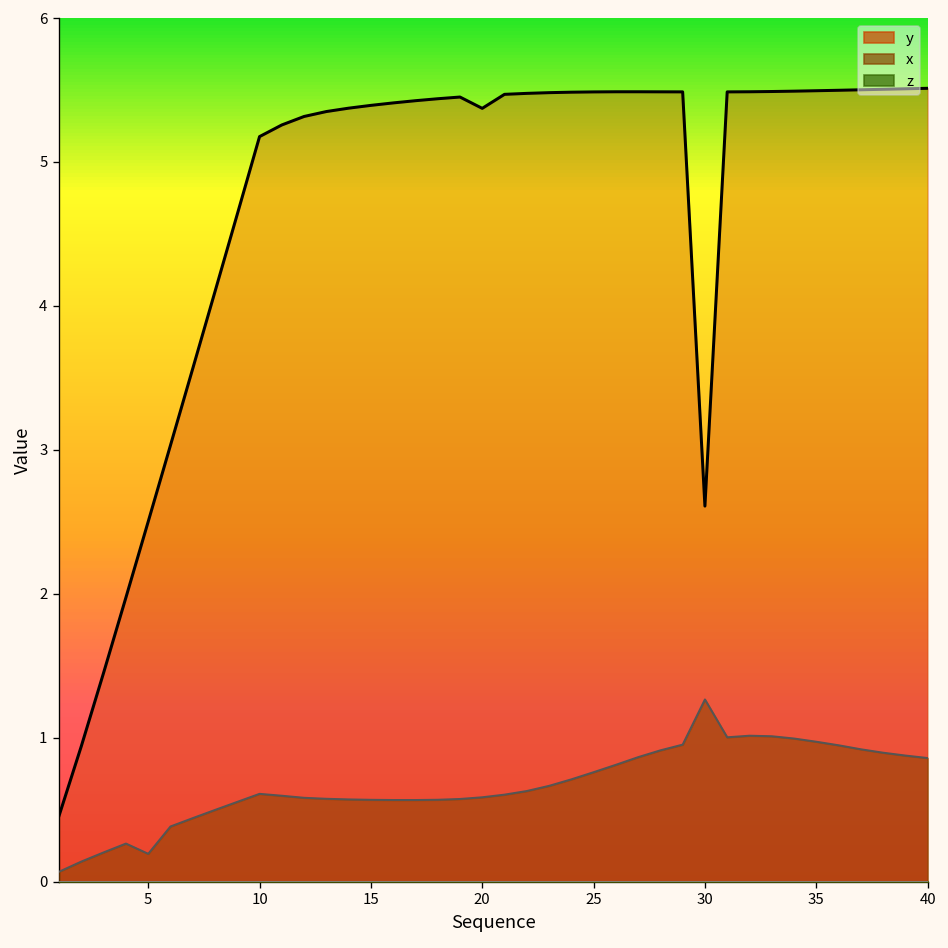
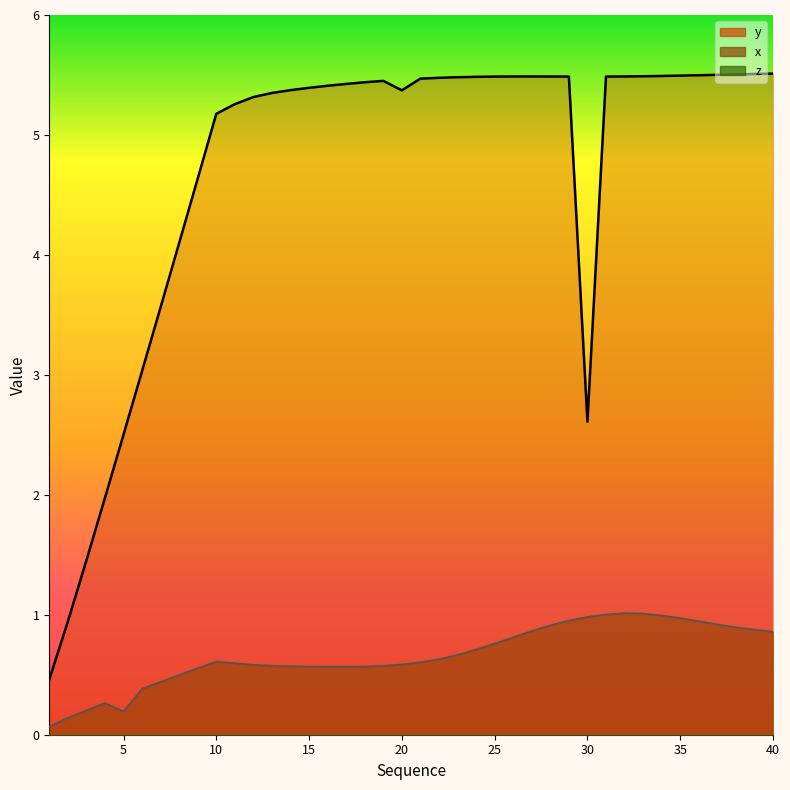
x, 30: 1.27 -> 0.98
